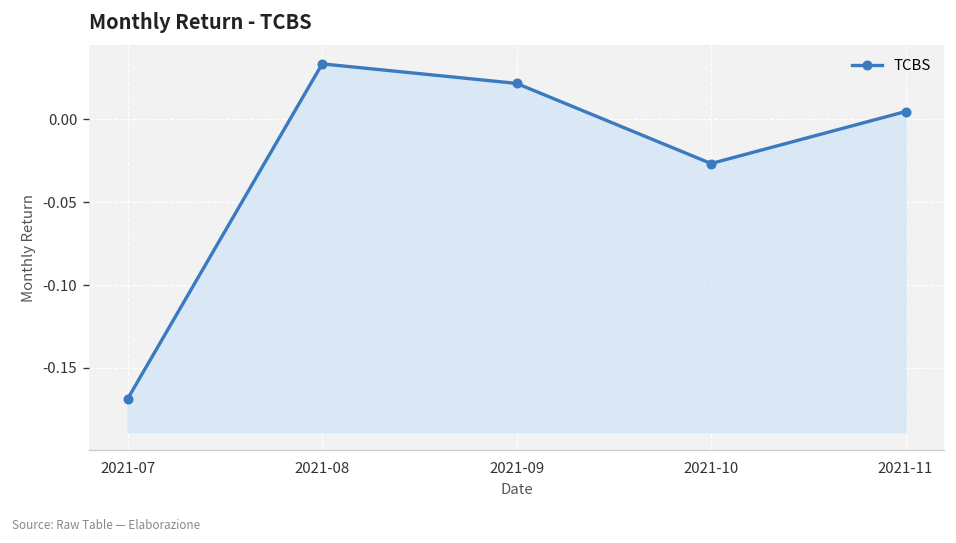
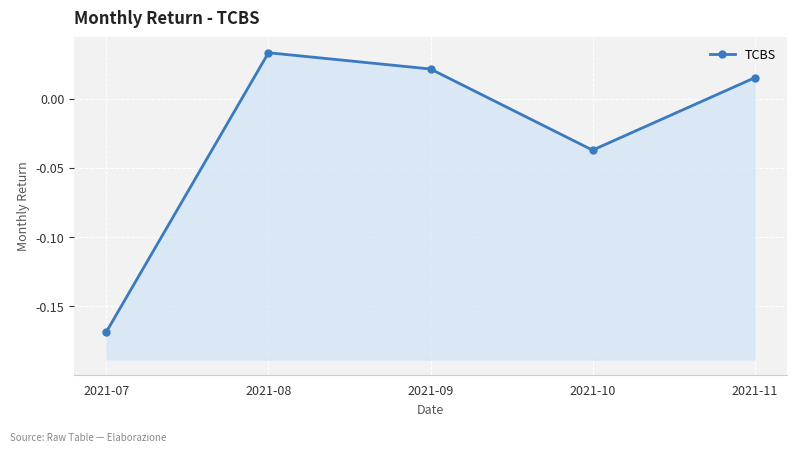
2021-10: -0.027 -> -0.037
2021-11: 0.005 -> 0.015
